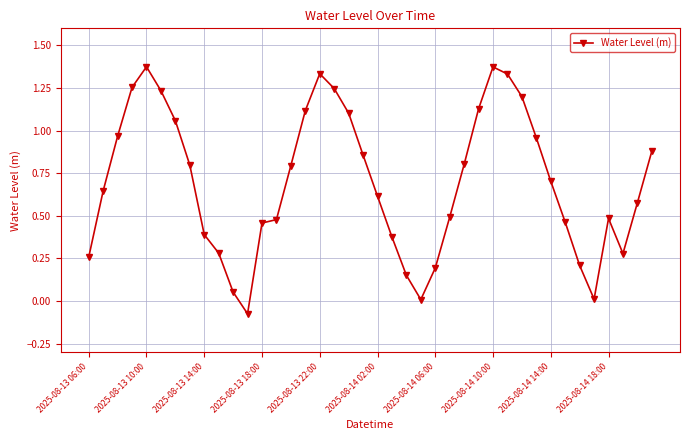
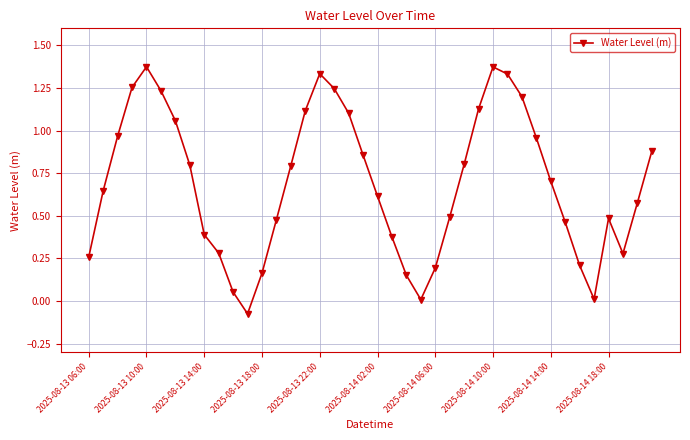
2025-08-13 18:00: 0.46 -> 0.16
